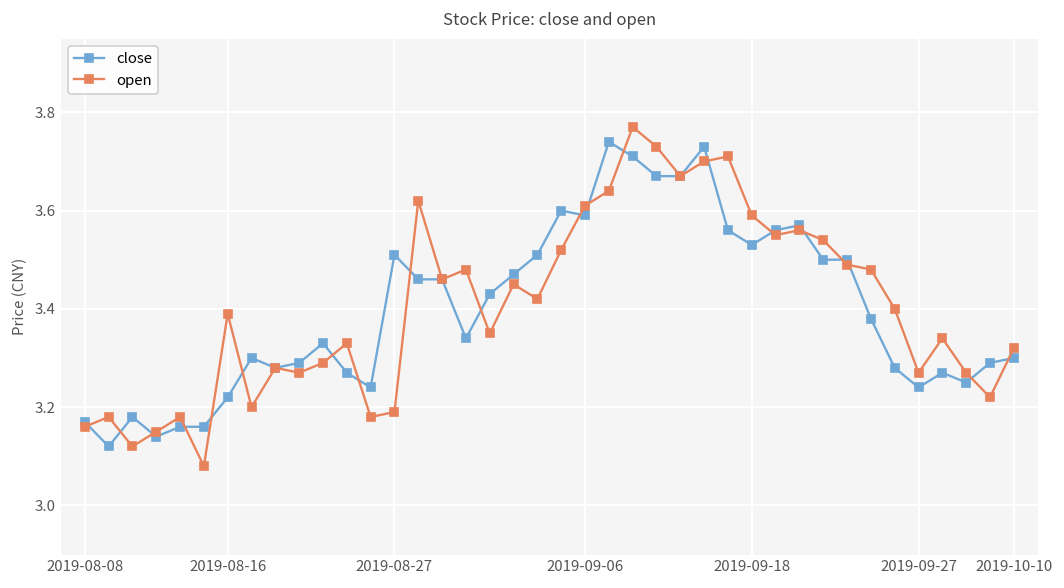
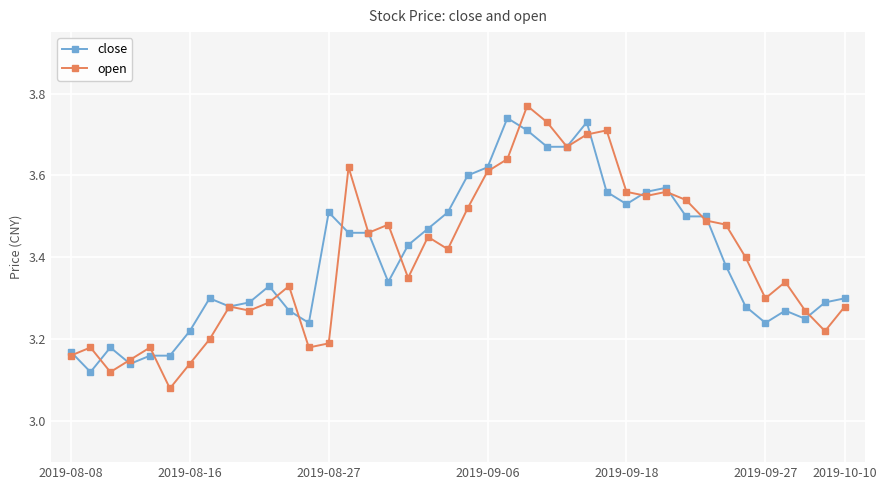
open, 2019-08-16: 3.39 -> 3.14
close, 2019-09-06: 3.59 -> 3.62
open, 2019-09-18: 3.59 -> 3.56
open, 2019-09-27: 3.27 -> 3.30
open, 2019-10-10: 3.32 -> 3.28
